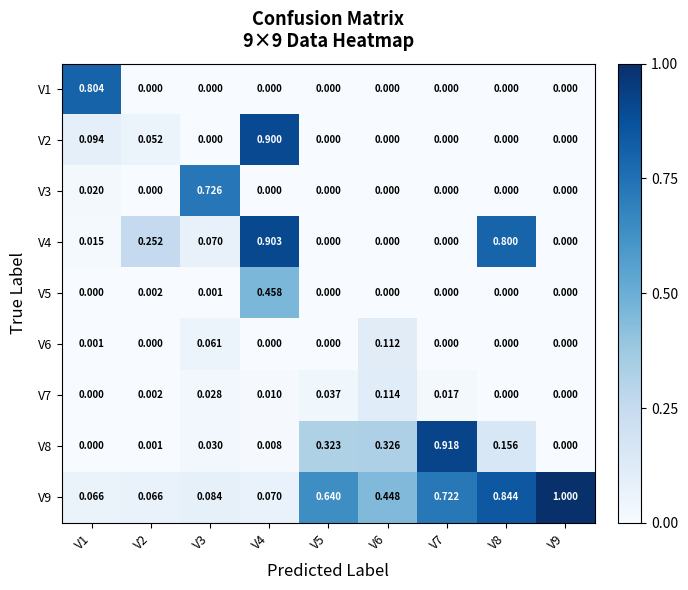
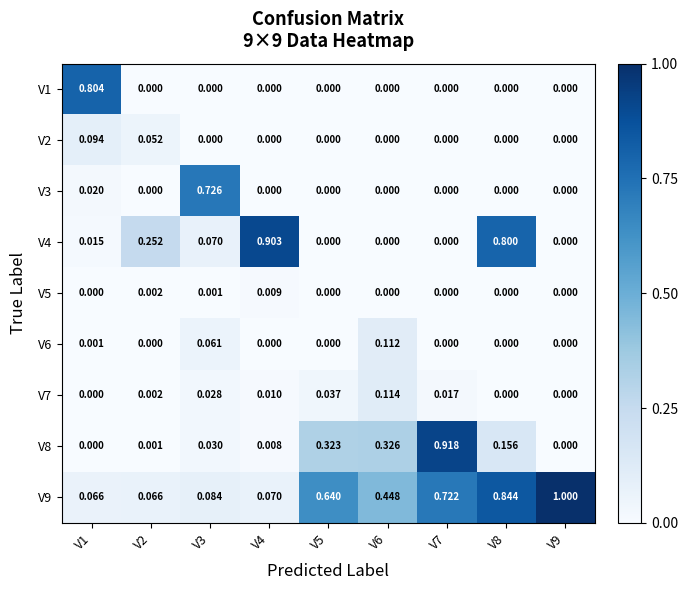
V2, V4: 0.900 -> 0.000
V5, V4: 0.458 -> 0.009
